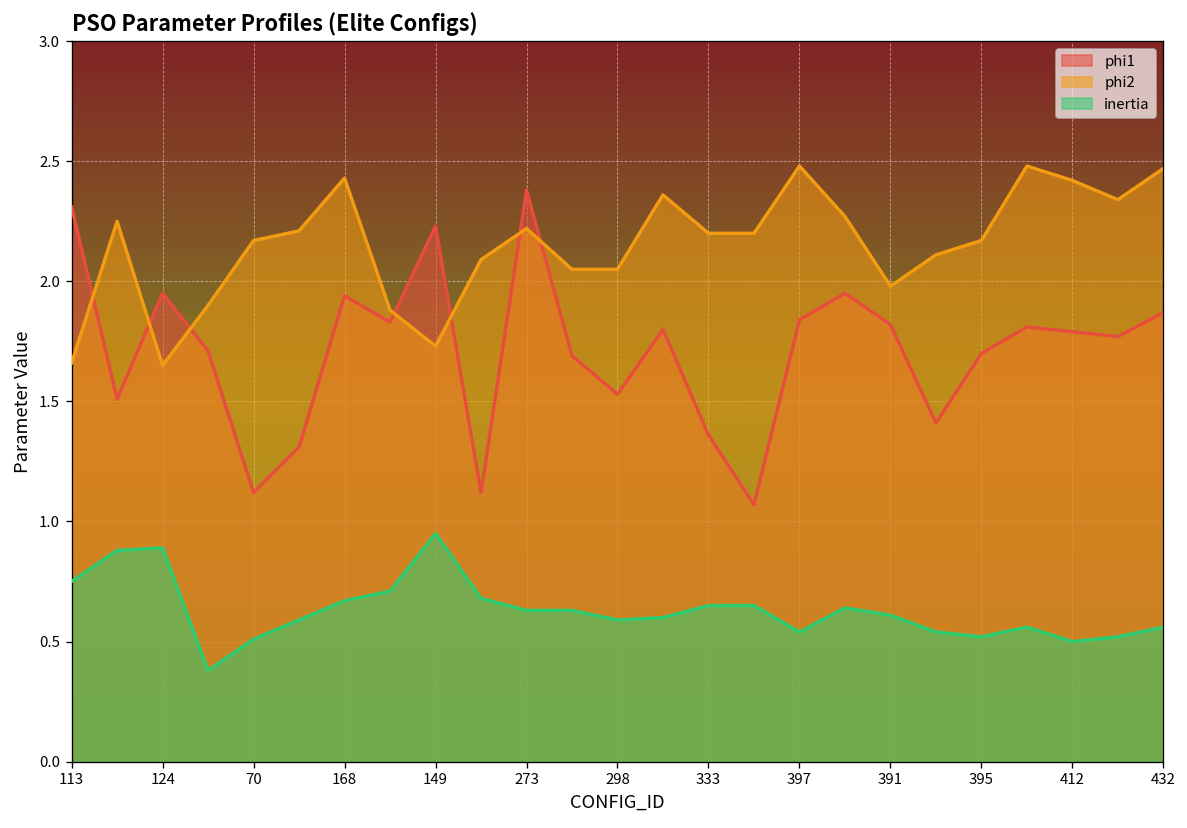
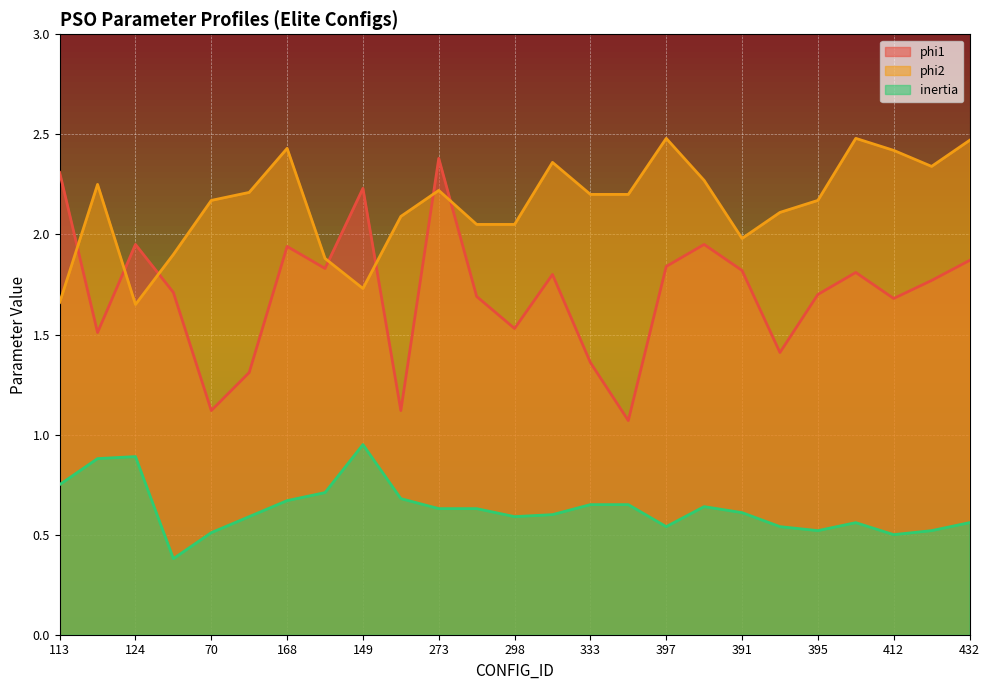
phi1, 412: 1.79 -> 1.68
